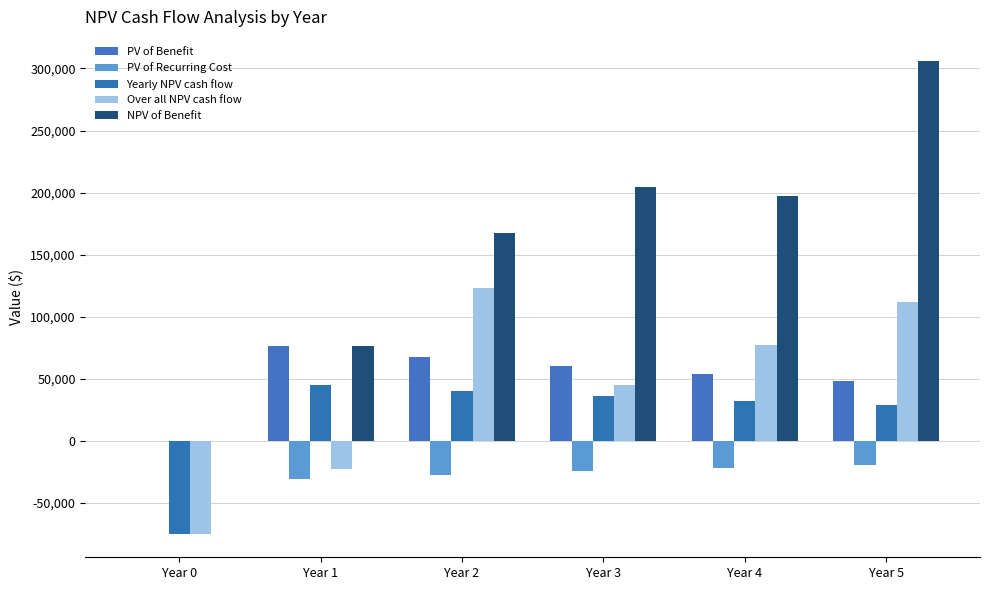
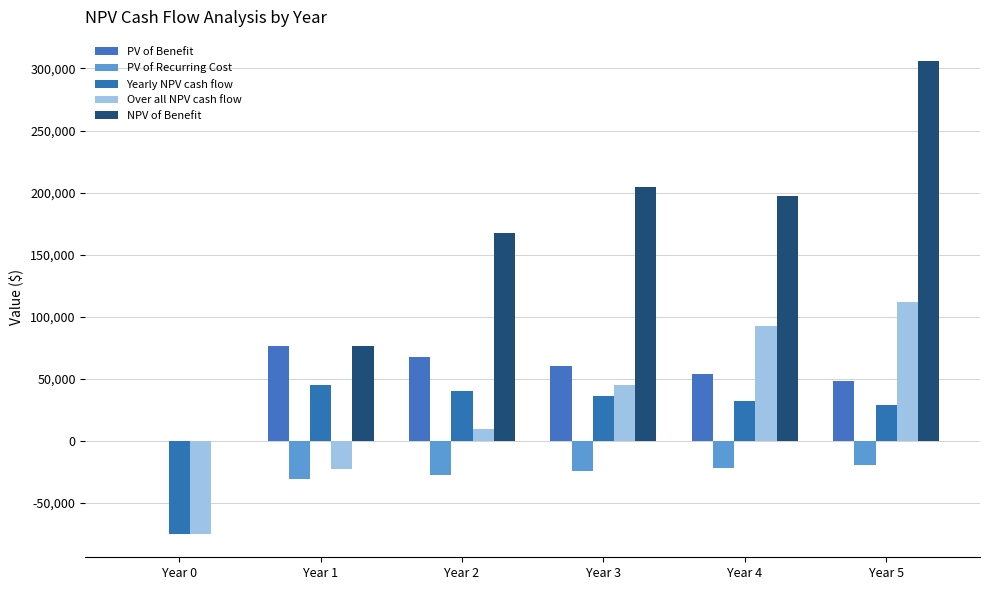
Over all NPV cash flow, Year 2: 123,000 -> 10,000
Over all NPV cash flow, Year 4: 77,000 -> 92,000
